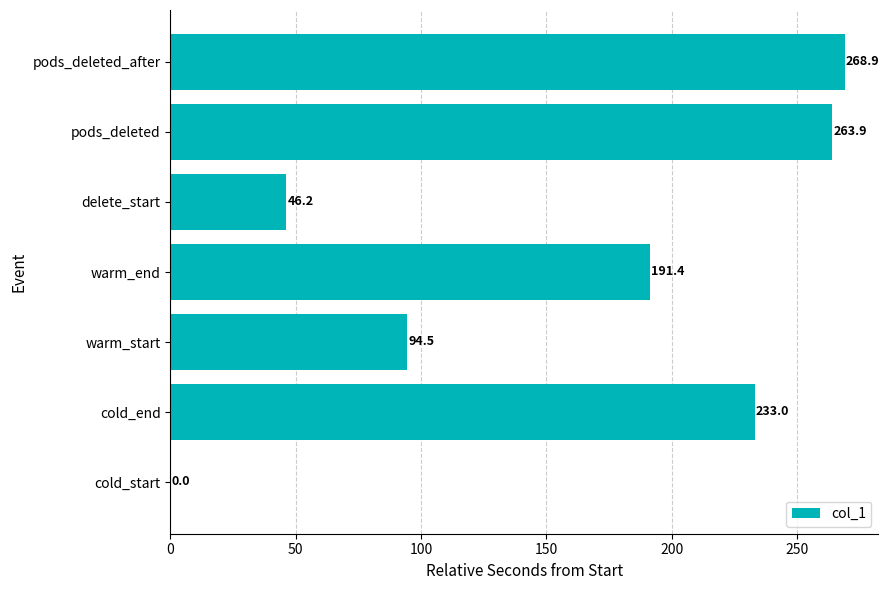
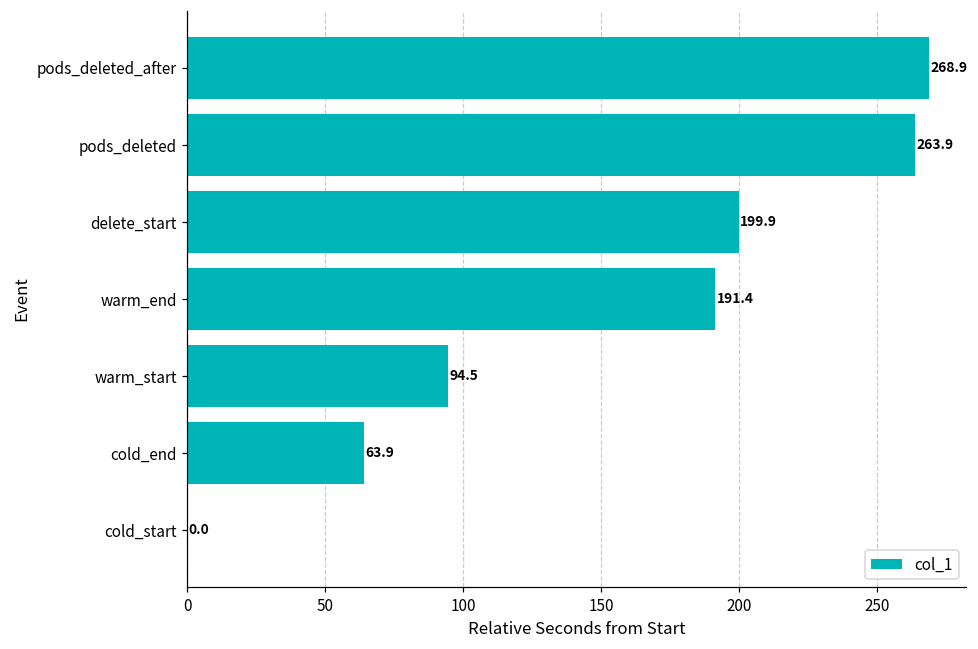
delete_start: 46.2 -> 199.9
cold_end: 233.0 -> 63.9
